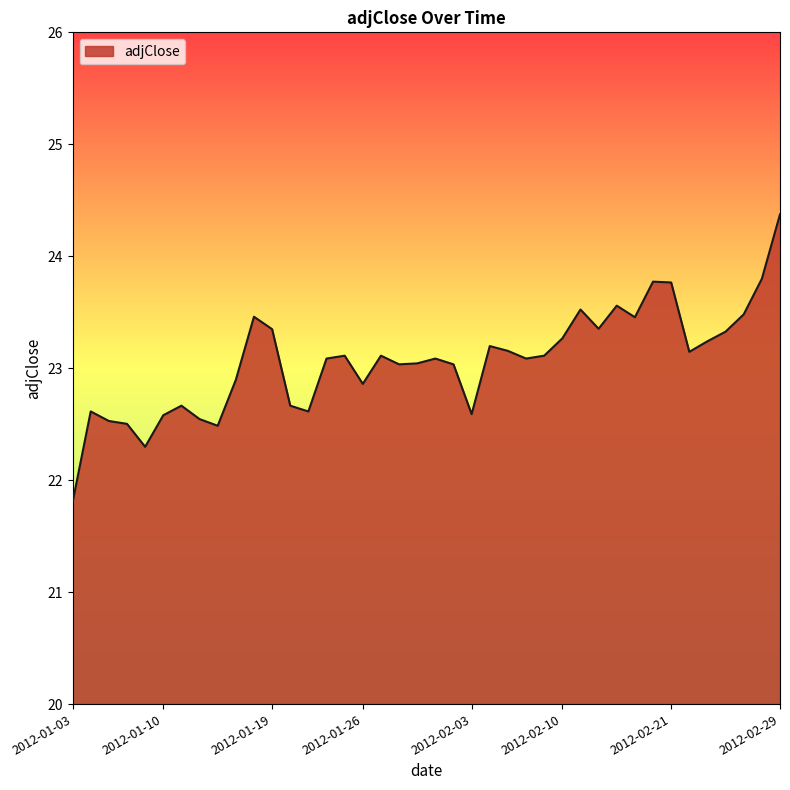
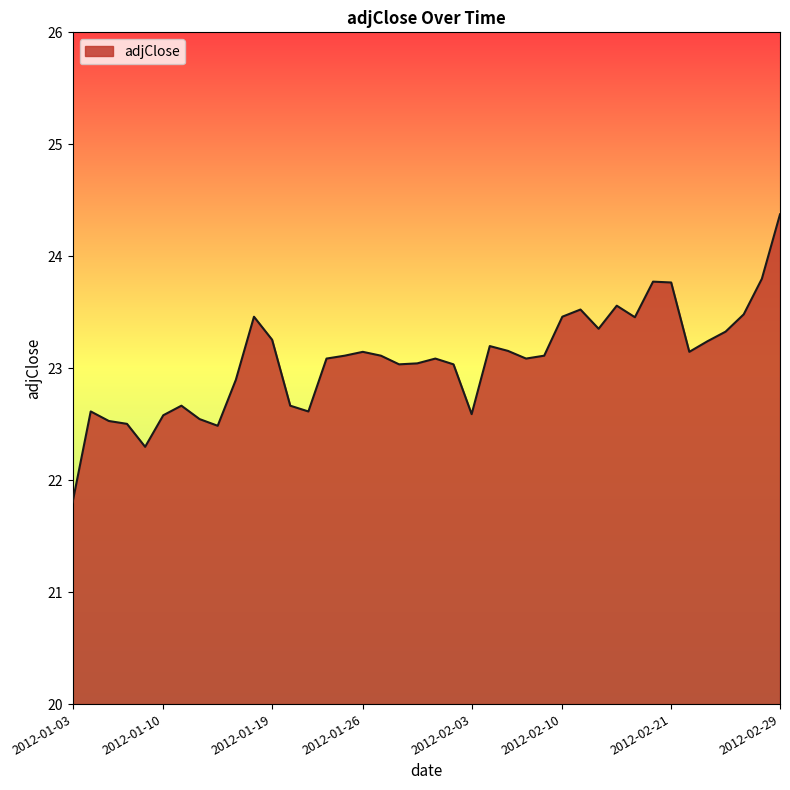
2012-01-19: 23.35 -> 23.25
2012-01-26: 22.86 -> 23.15
2012-02-10: 23.27 -> 23.46
